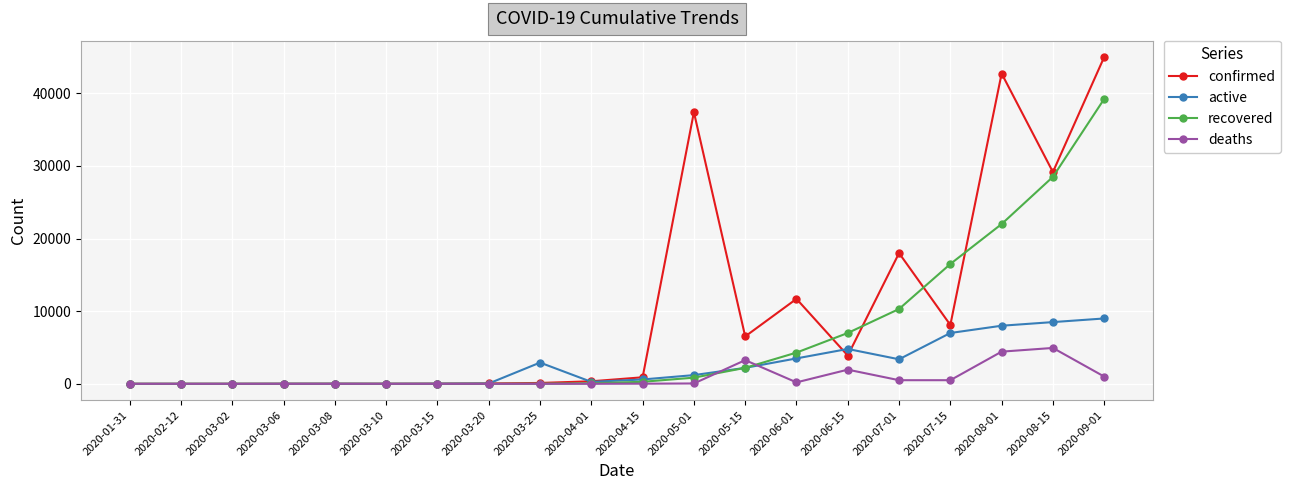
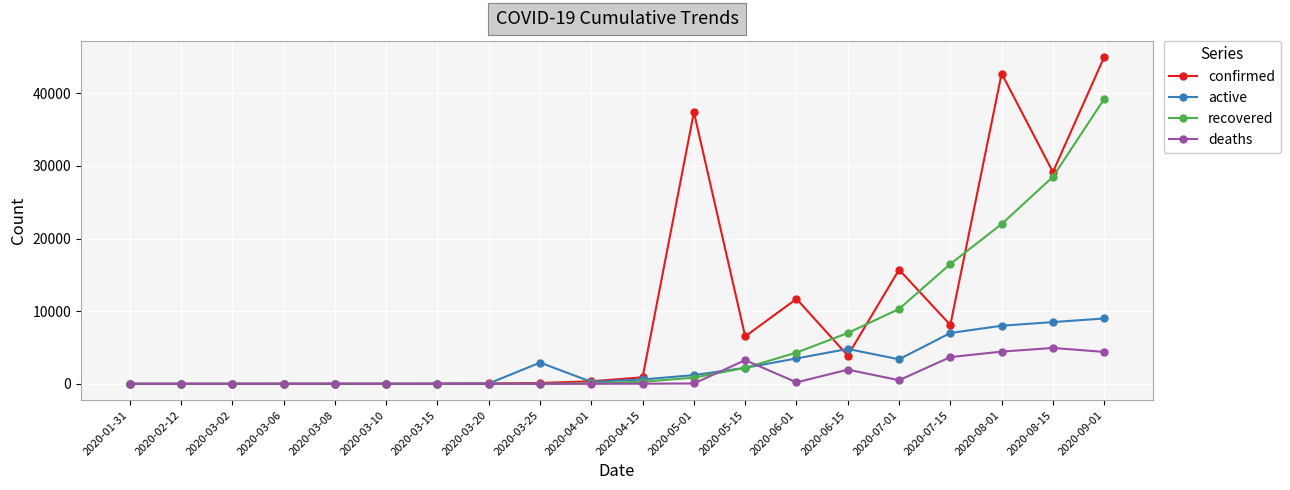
confirmed, 2020-07-01: 18000 -> 16000
deaths, 2020-07-15: 1000 -> 4000
deaths, 2020-09-01: 1000 -> 4000
